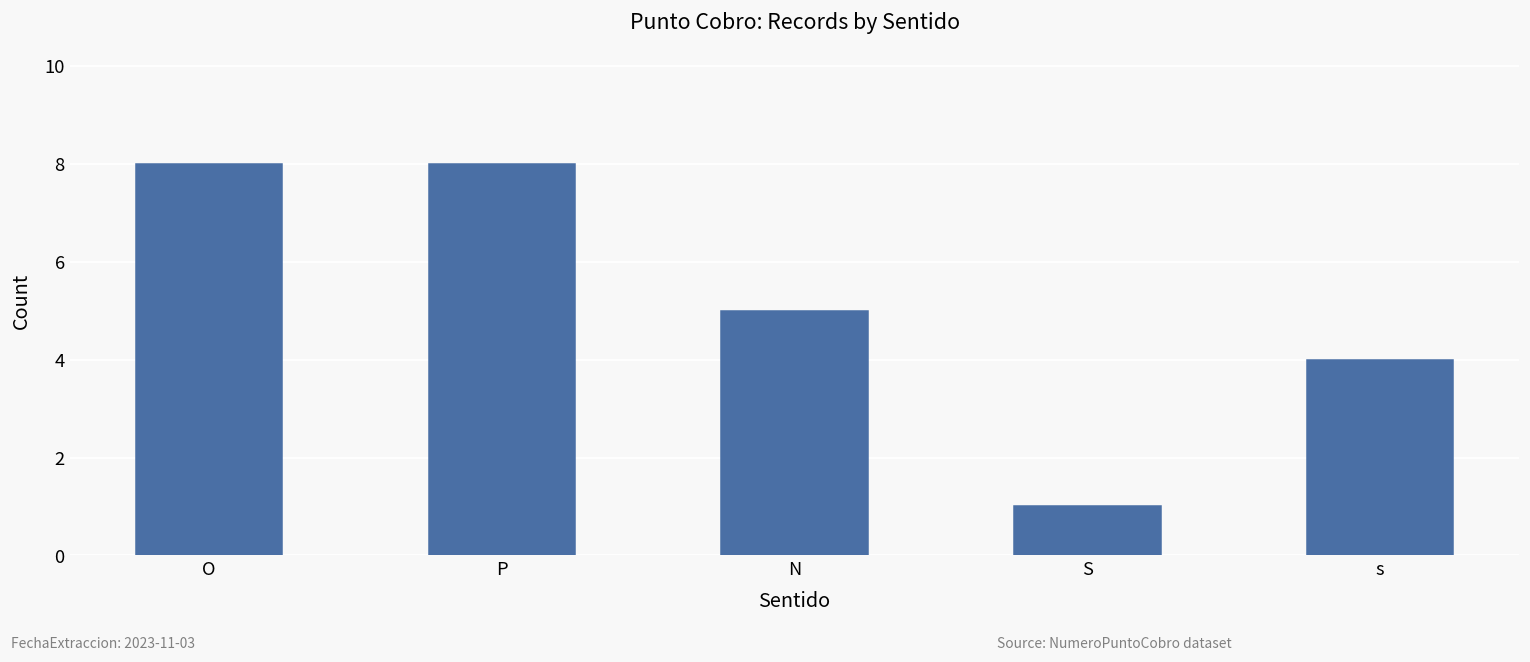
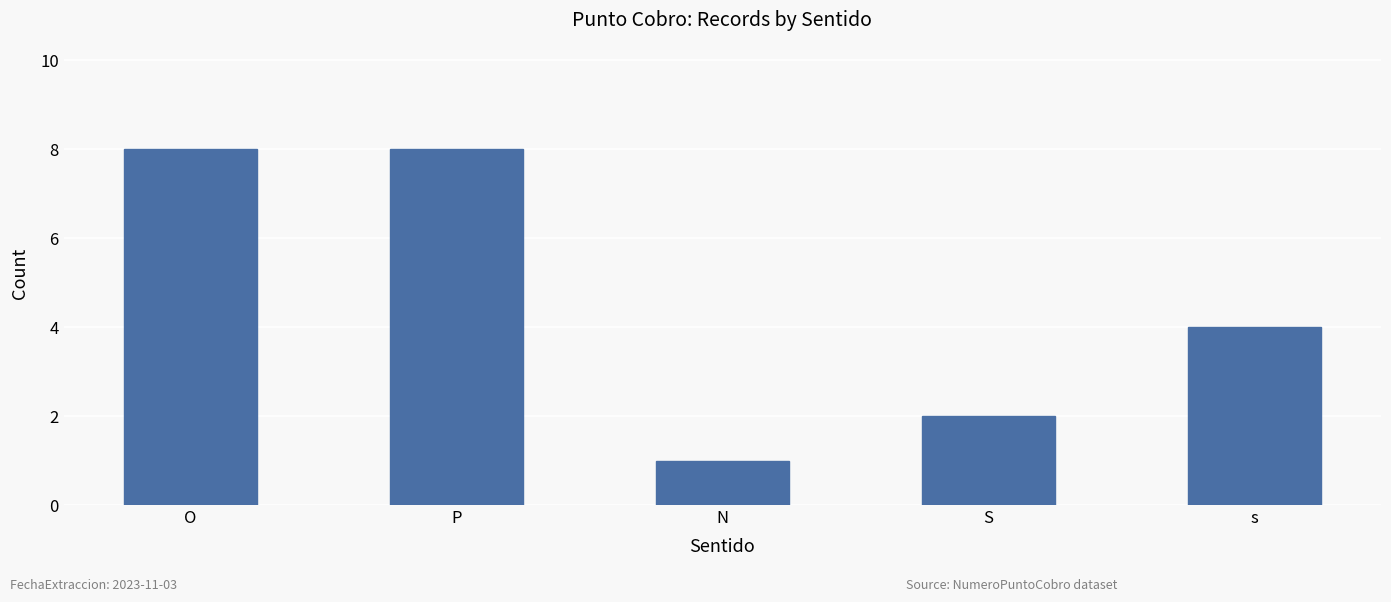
N: 5 -> 1
S: 1 -> 2
